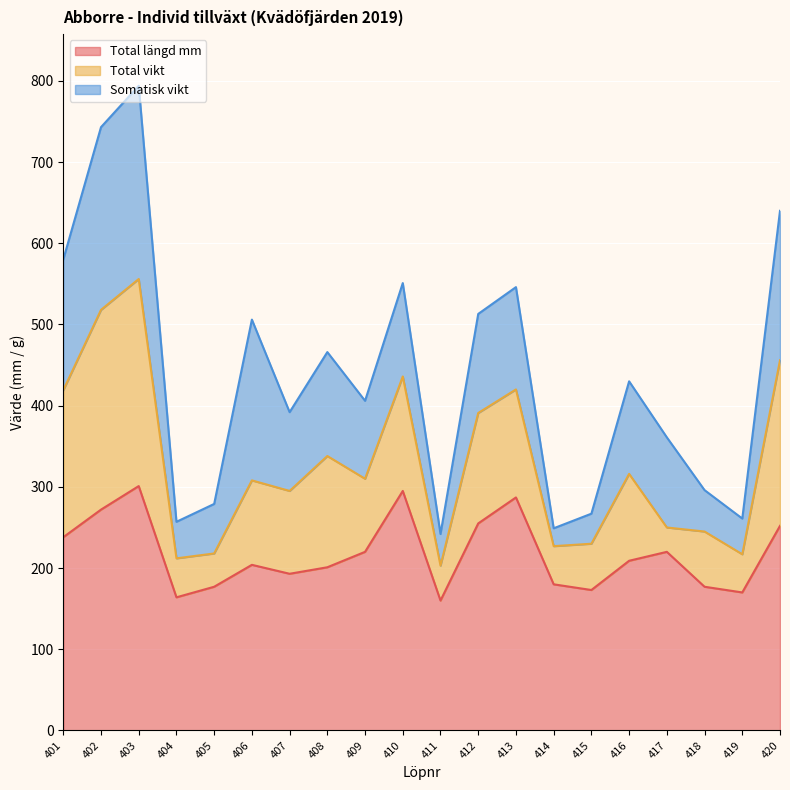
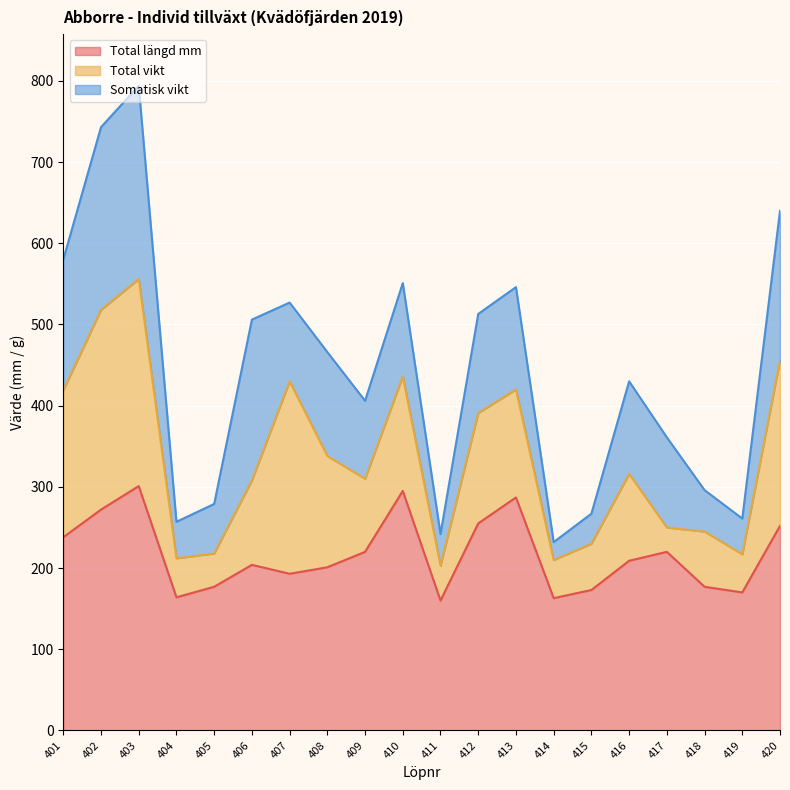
Total vikt, 407: 100 -> 240
Total längd mm, 414: 180 -> 160
